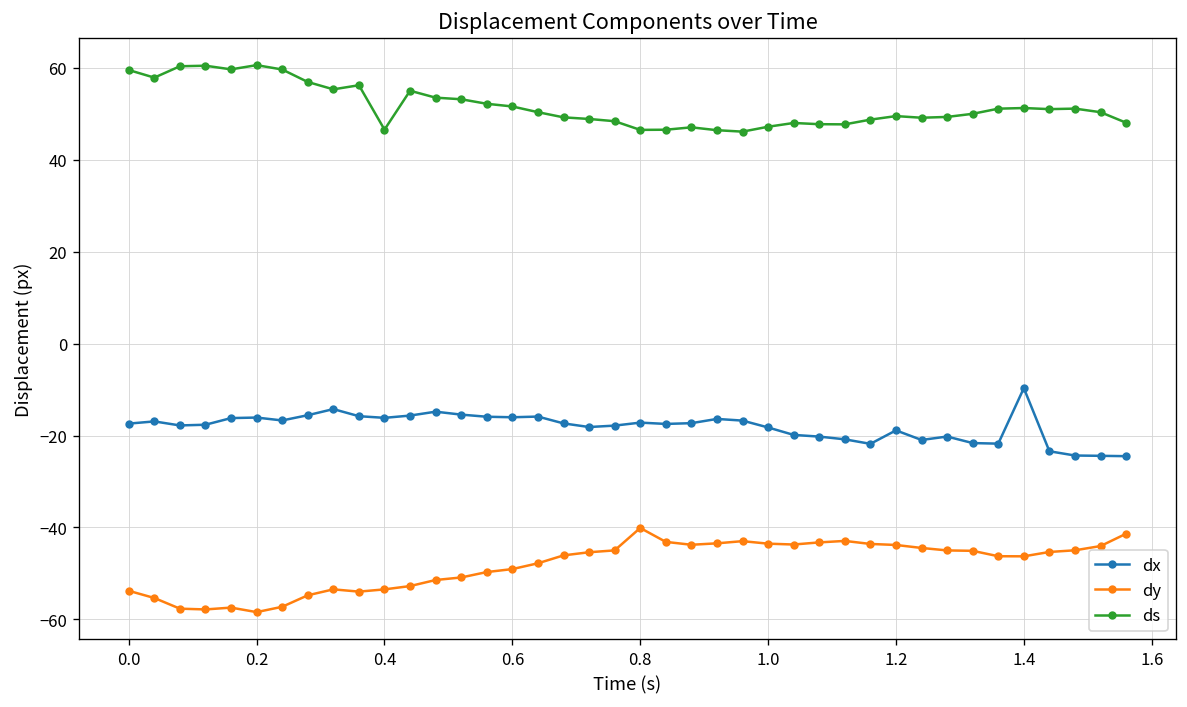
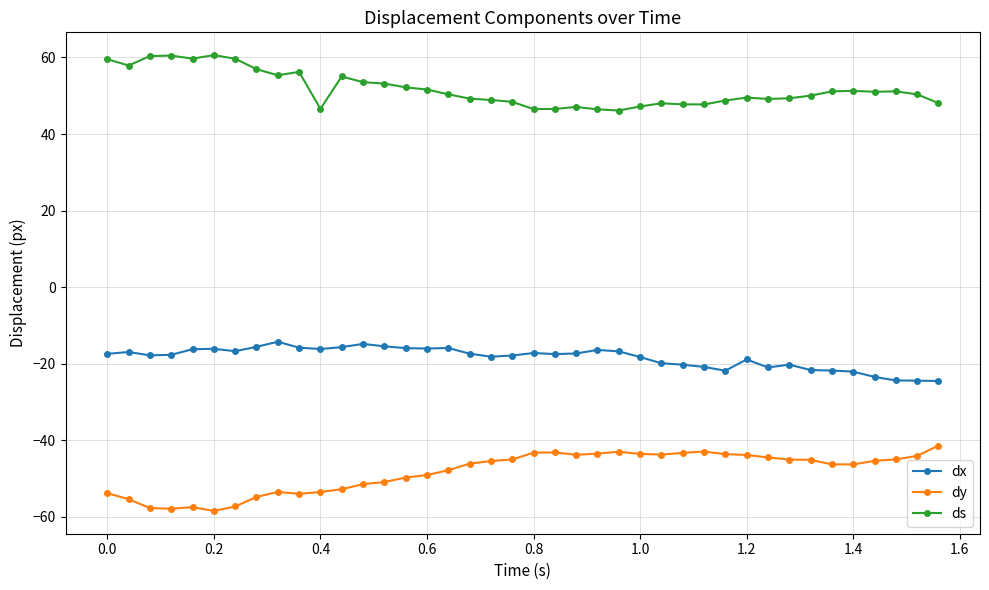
dy, 0.8: -40 -> -43
dx, 1.4: -10 -> -22
